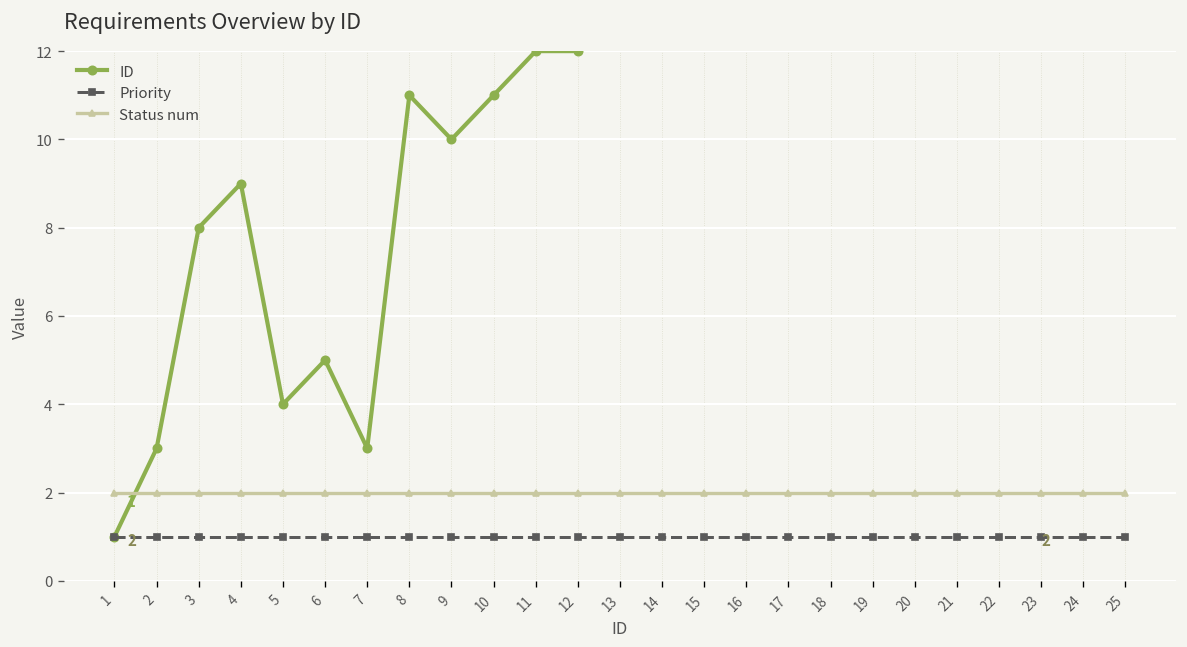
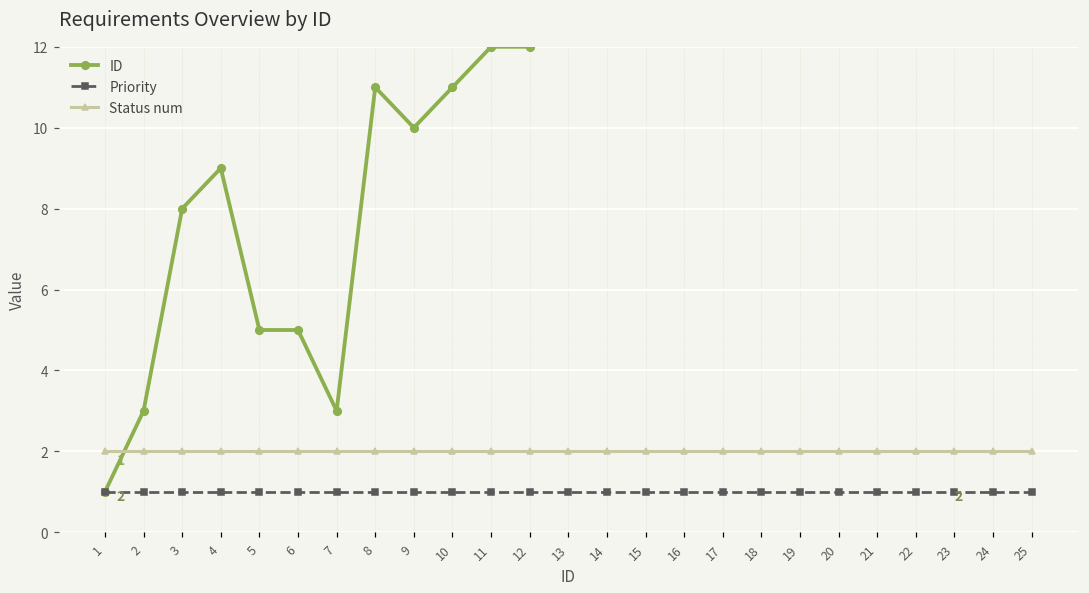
ID, 5: 4 -> 5
